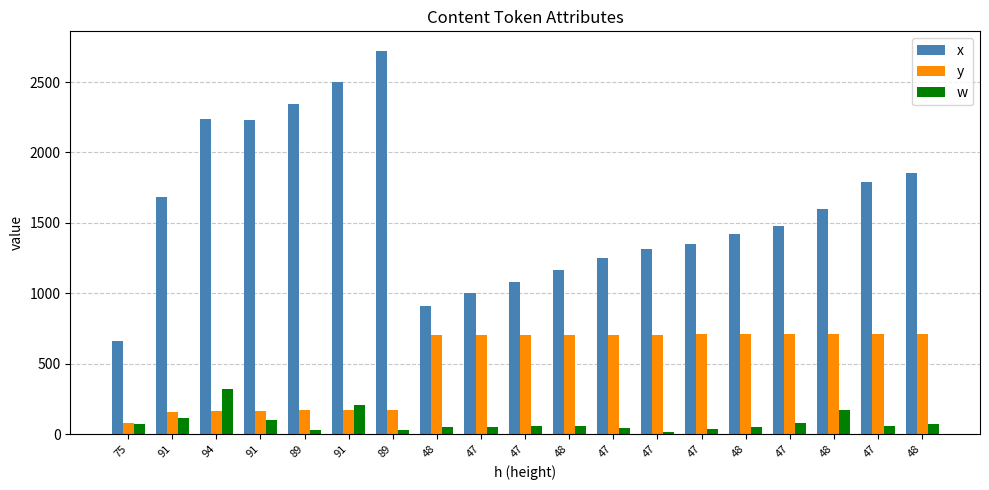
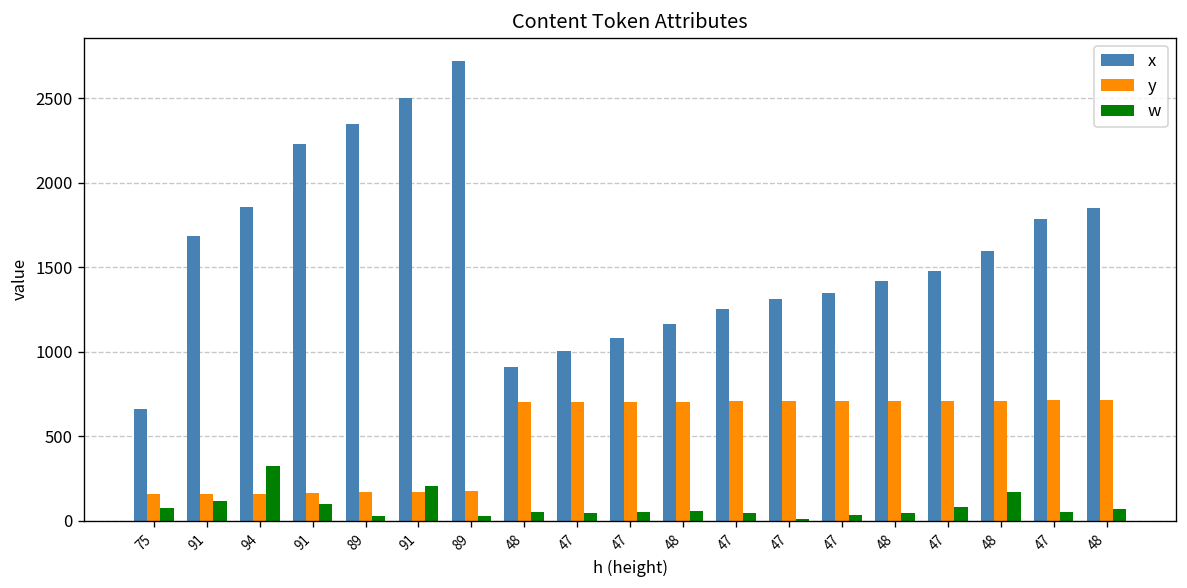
y, 75: 80 -> 160
x, 94: 2240 -> 1860
